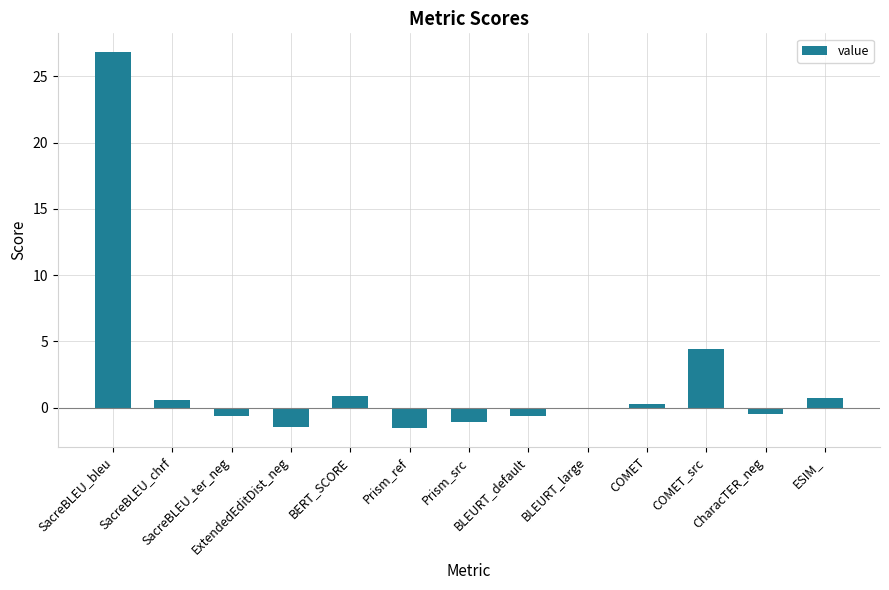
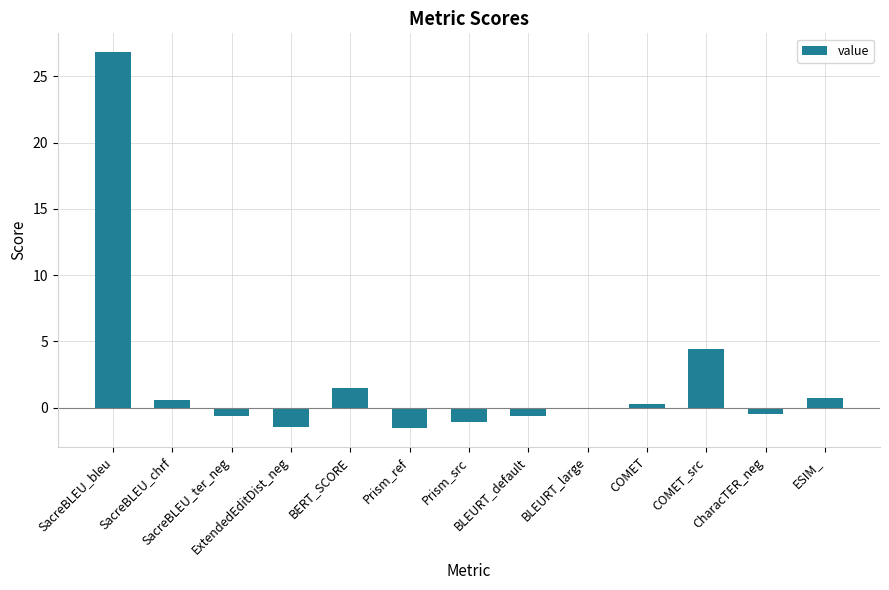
BERT_SCORE: 0.8 -> 1.5
